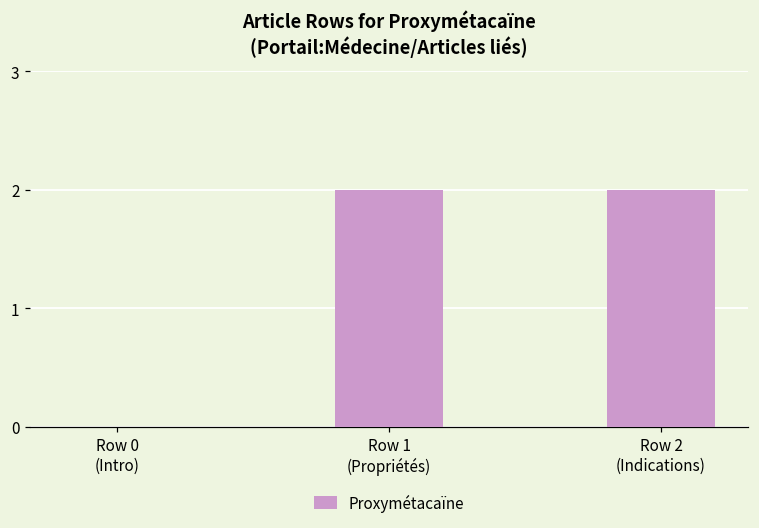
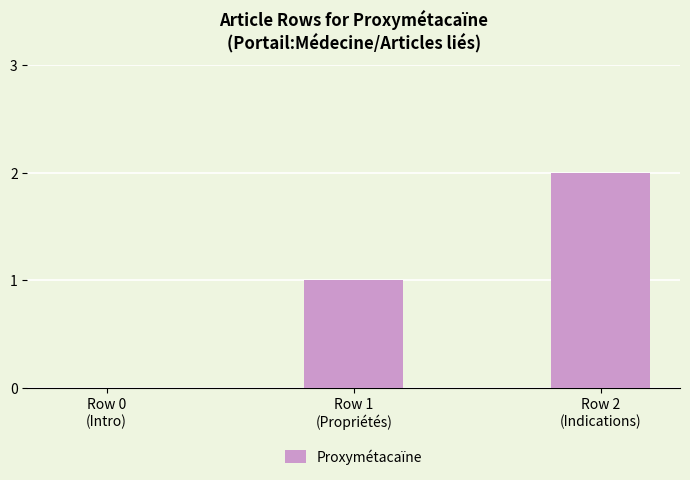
Row 1 (Propriétés): 2 -> 1
